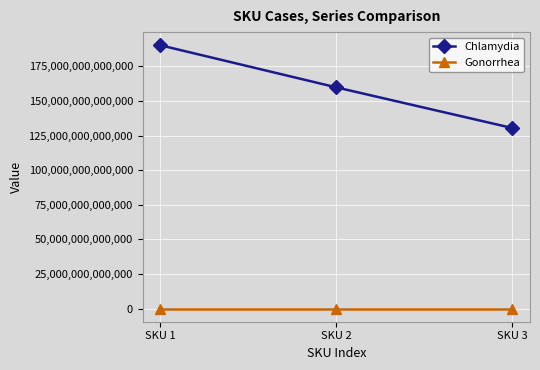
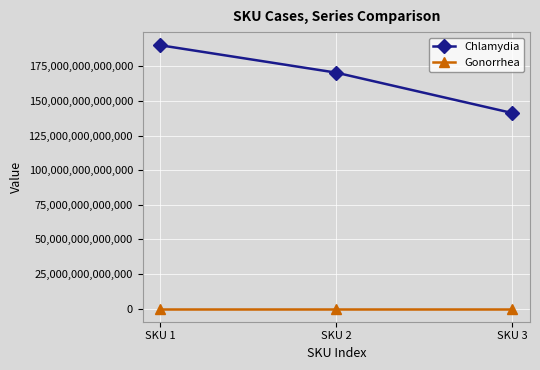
Chlamydia, SKU 2: 160,000,000,000,000 -> 170,000,000,000,000
Chlamydia, SKU 3: 130,000,000,000,000 -> 141,000,000,000,000
